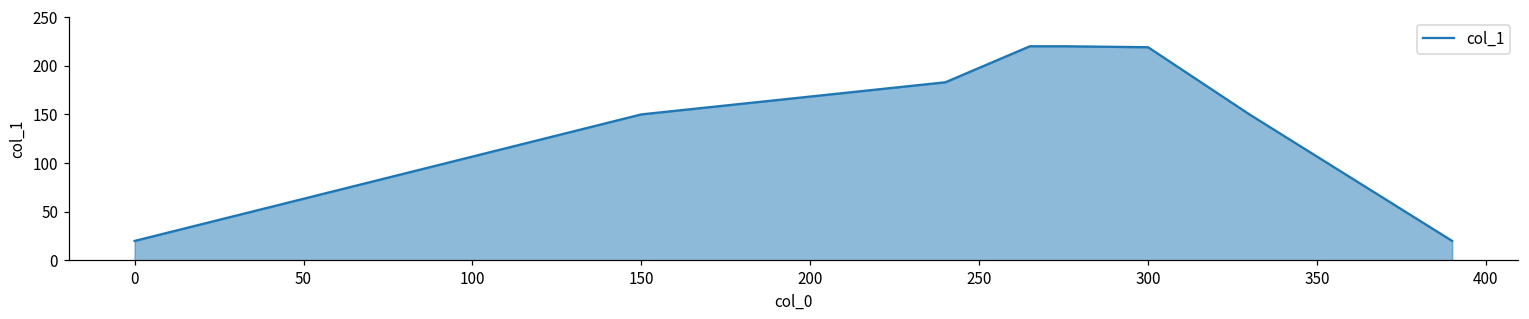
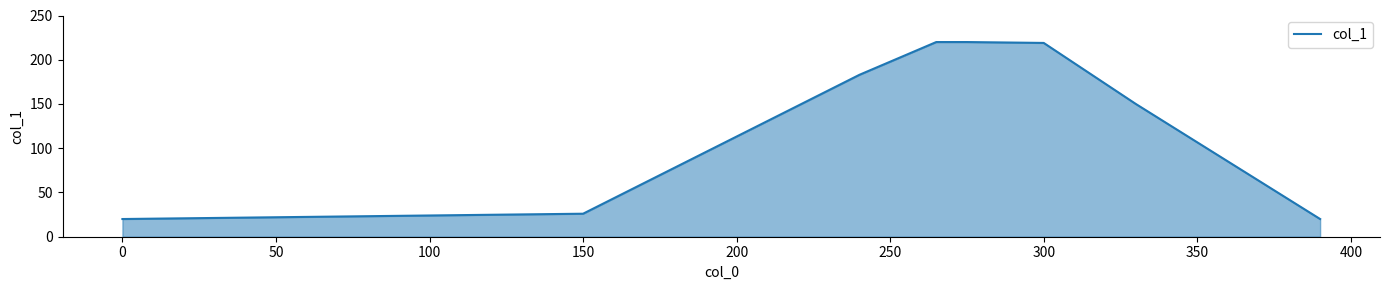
150: 150 -> 30
